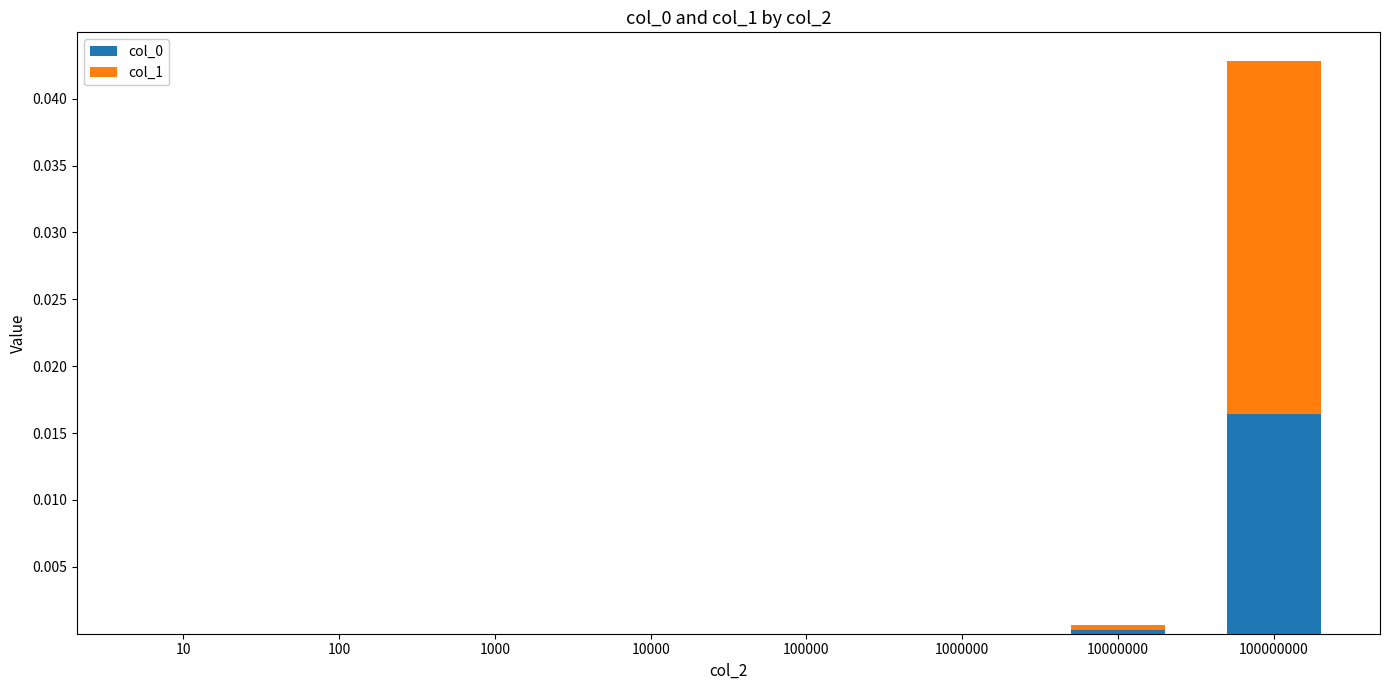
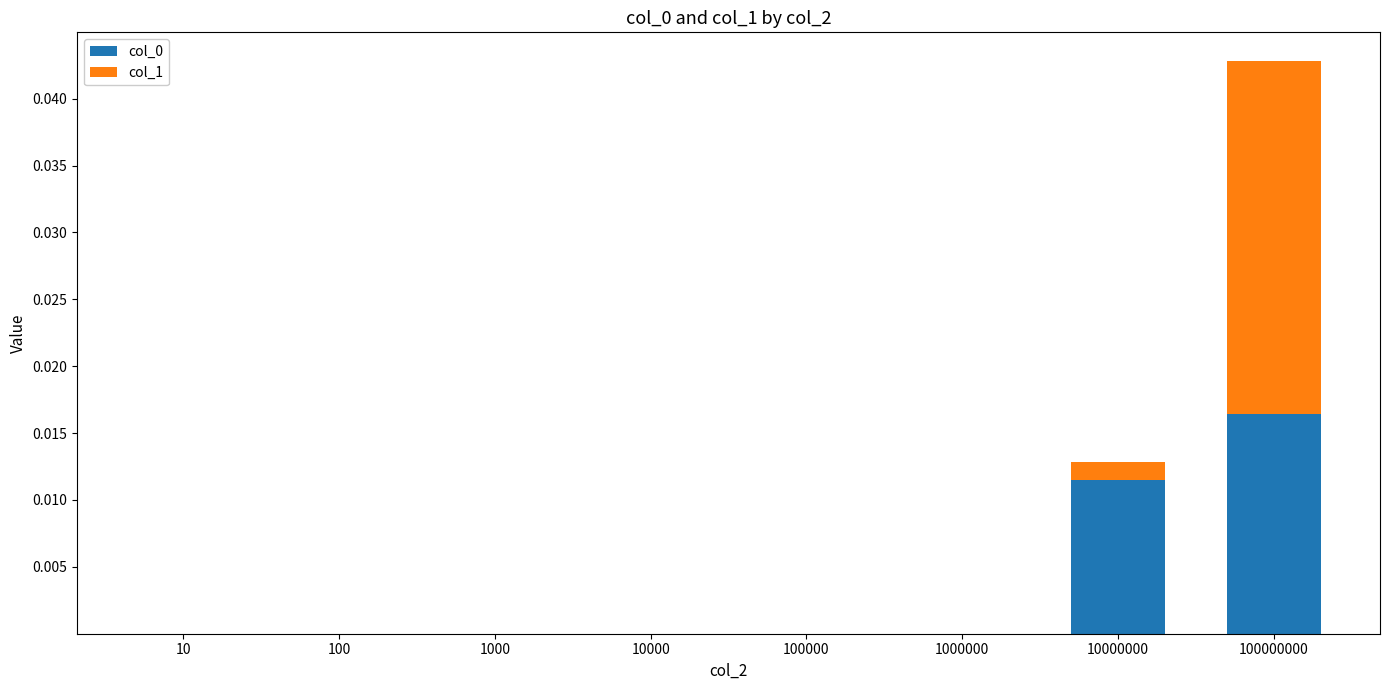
col_0, 10000000: 0.0003 -> 0.0115
col_1, 10000000: 0.0003 -> 0.0014
